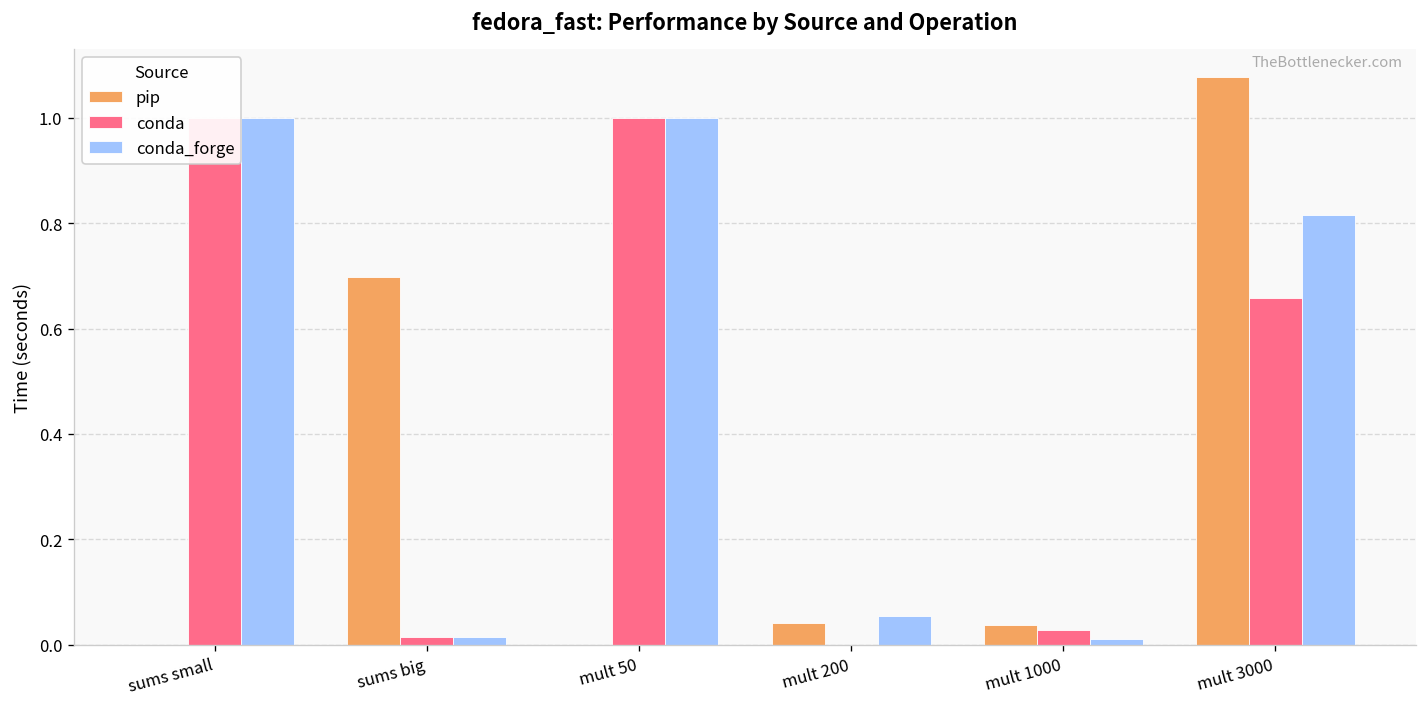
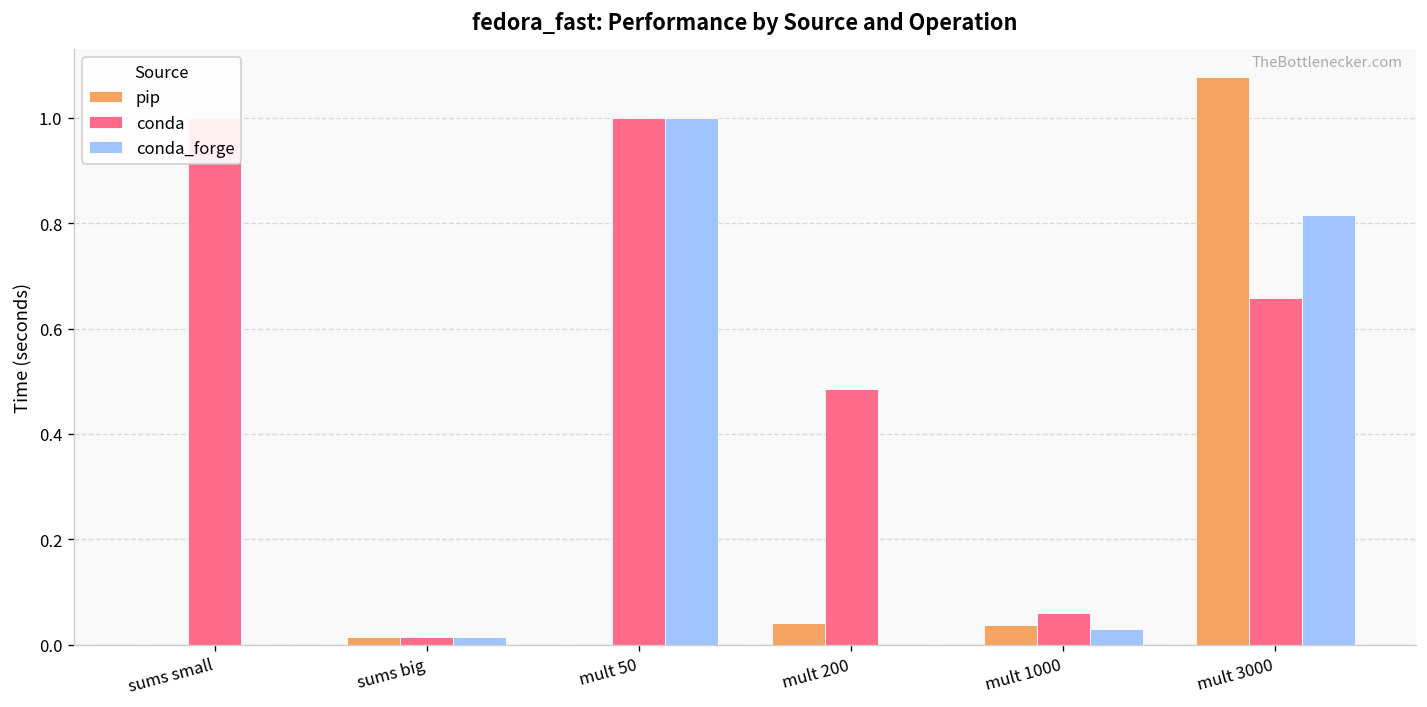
conda_forge, sums small: 1 -> 0
pip, sums big: 0.70 -> 0.01
conda, mult 200: 0.00 -> 0.48
conda_forge, mult 200: 0.05 -> 0.00
conda, mult 1000: 0.03 -> 0.06
conda_forge, mult 1000: 0.01 -> 0.03
